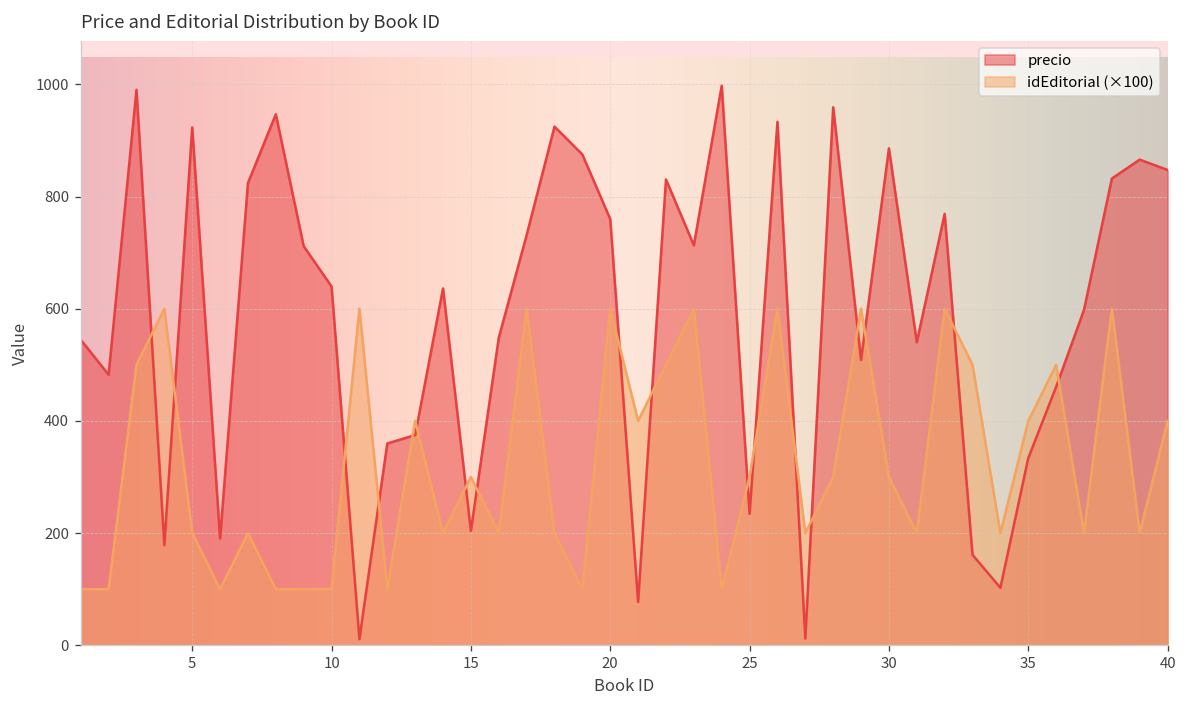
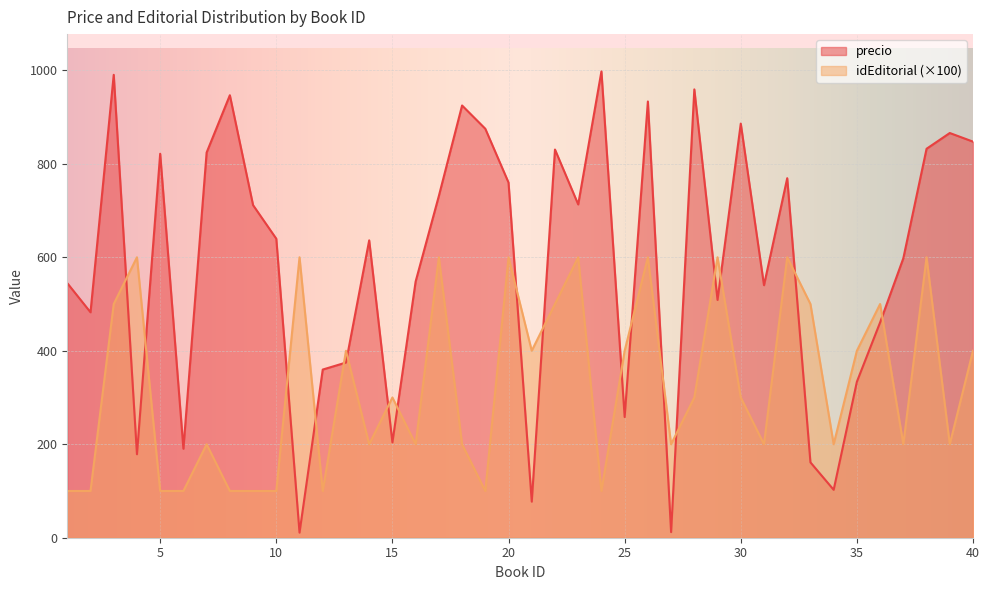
precio, 5: 920 -> 820
idEditorial (×100), 5: 200 -> 100
precio, 25: 230 -> 260
idEditorial (×100), 25: 300 -> 400
